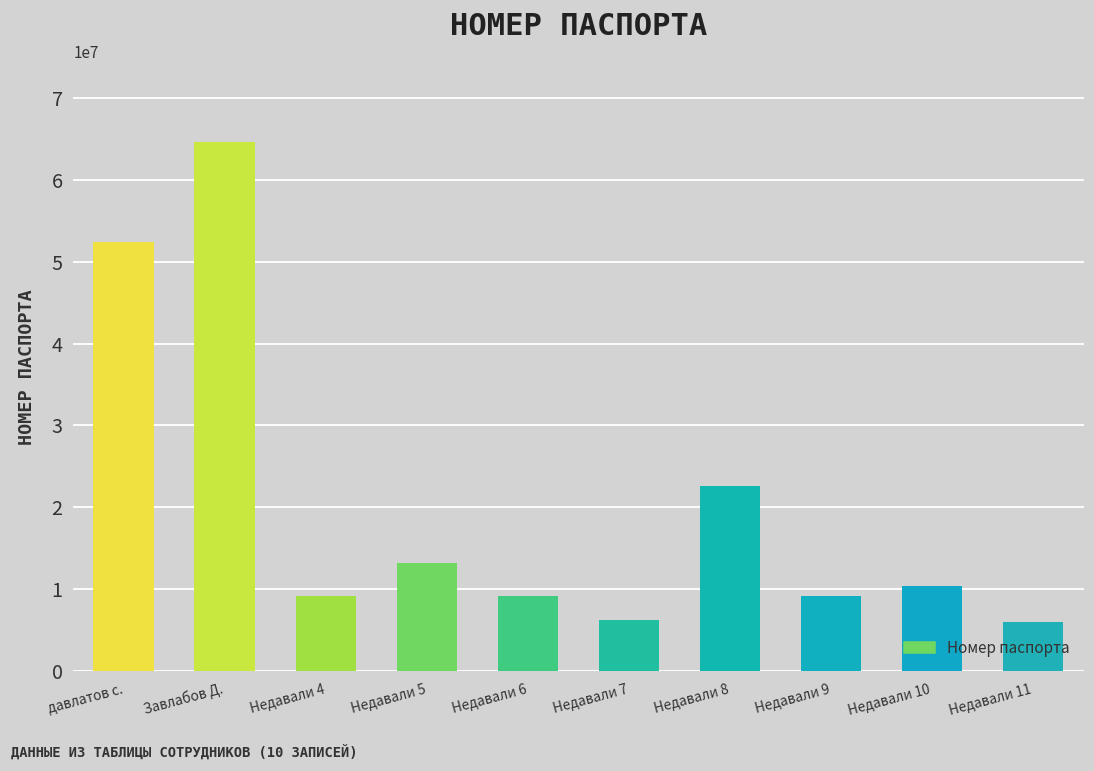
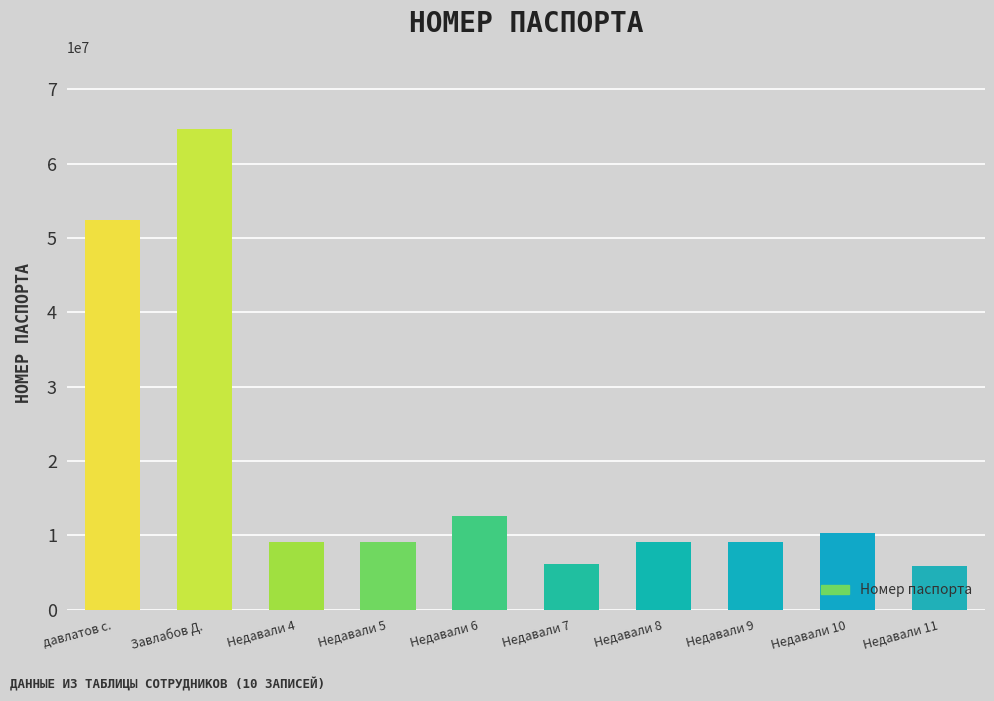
Недавали 5: 13000000 -> 9000000
Недавали 6: 9000000 -> 13000000
Недавали 8: 23000000 -> 9000000
